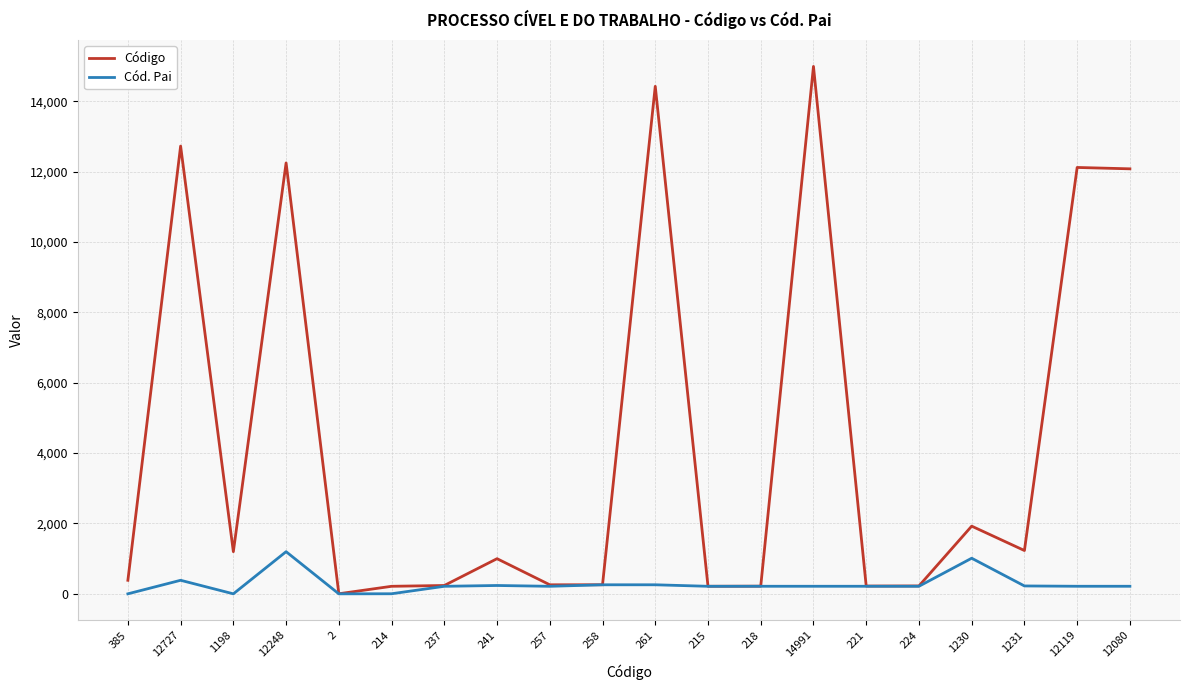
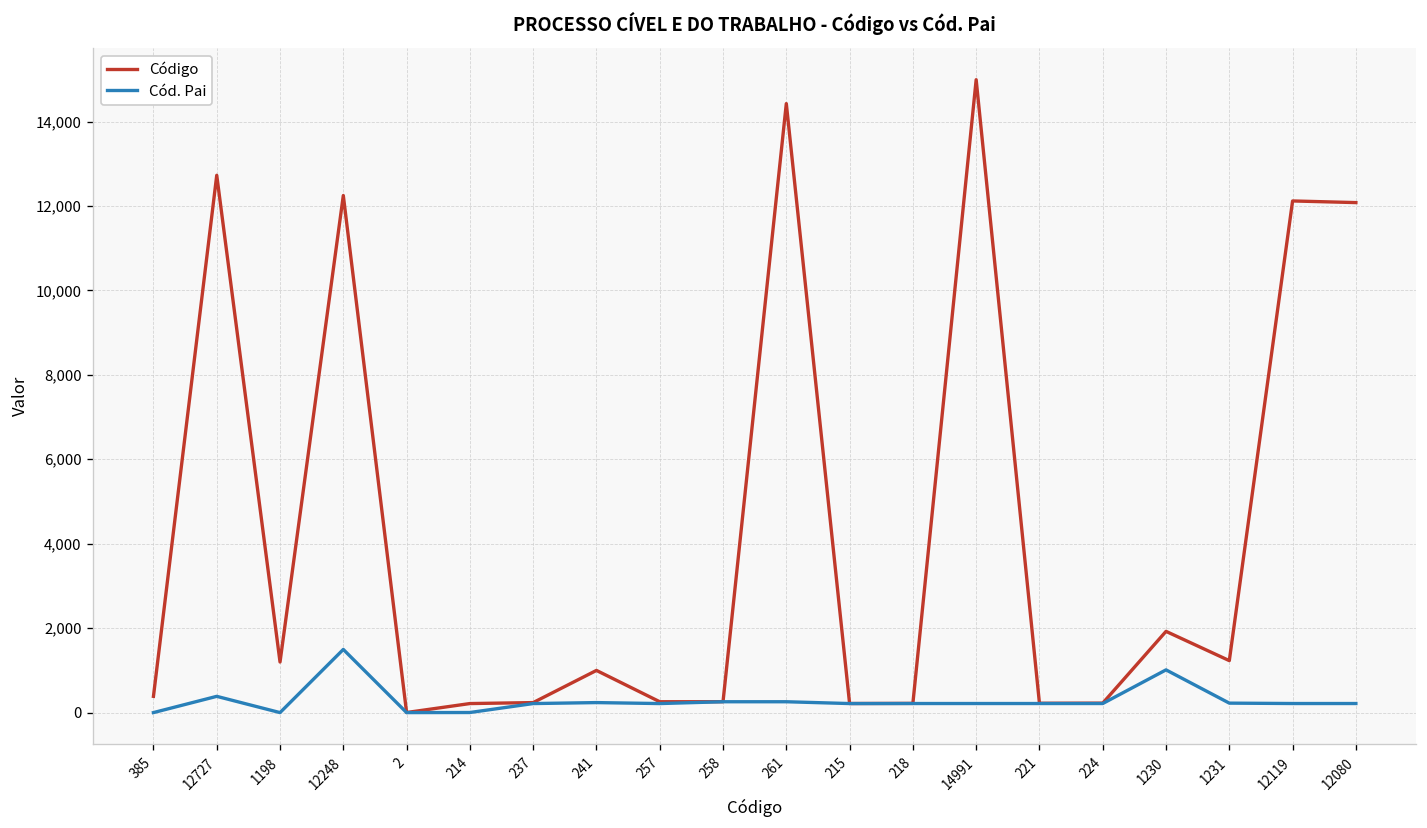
Cód. Pai, 12248: 1,200 -> 1,500
